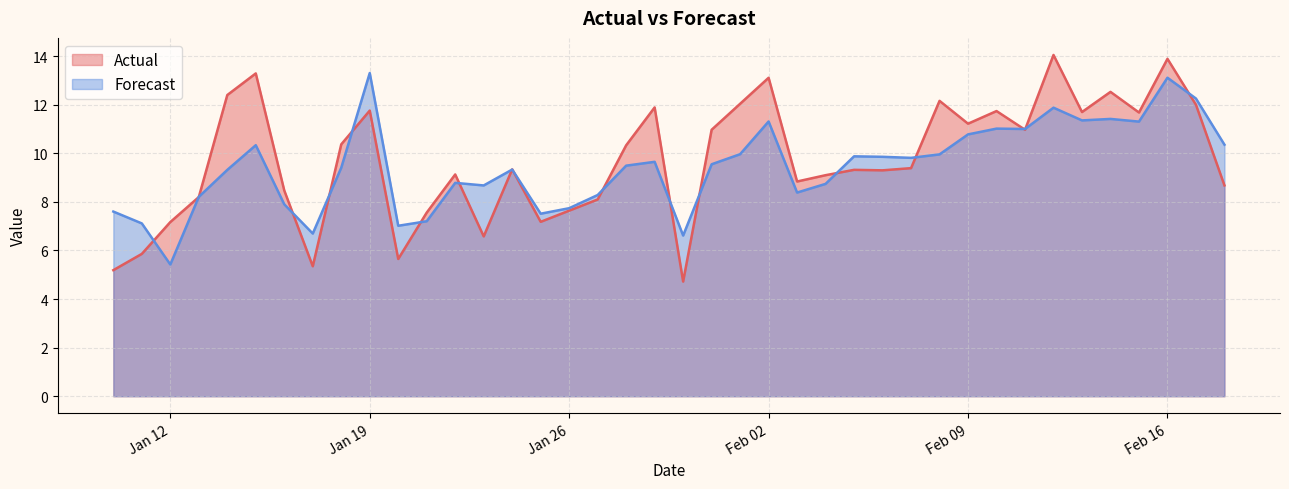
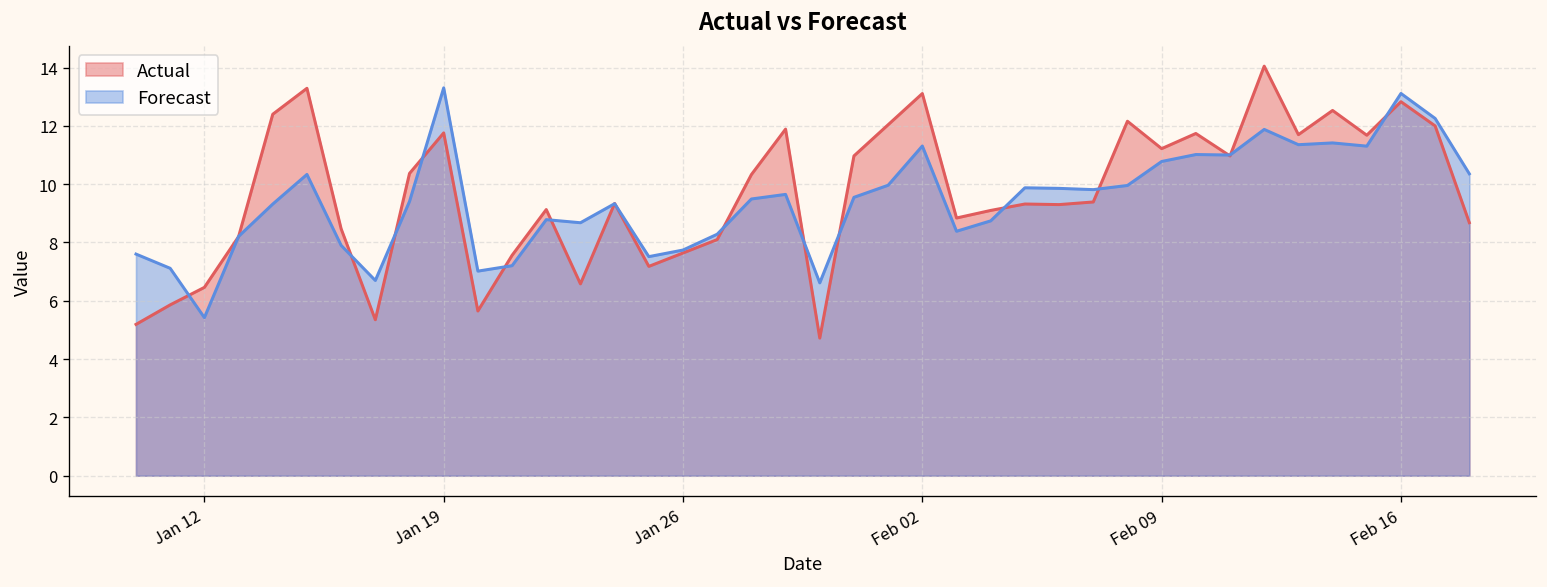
Actual, Jan 12: 7.2 -> 6.5
Actual, Feb 16: 13.9 -> 12.8
